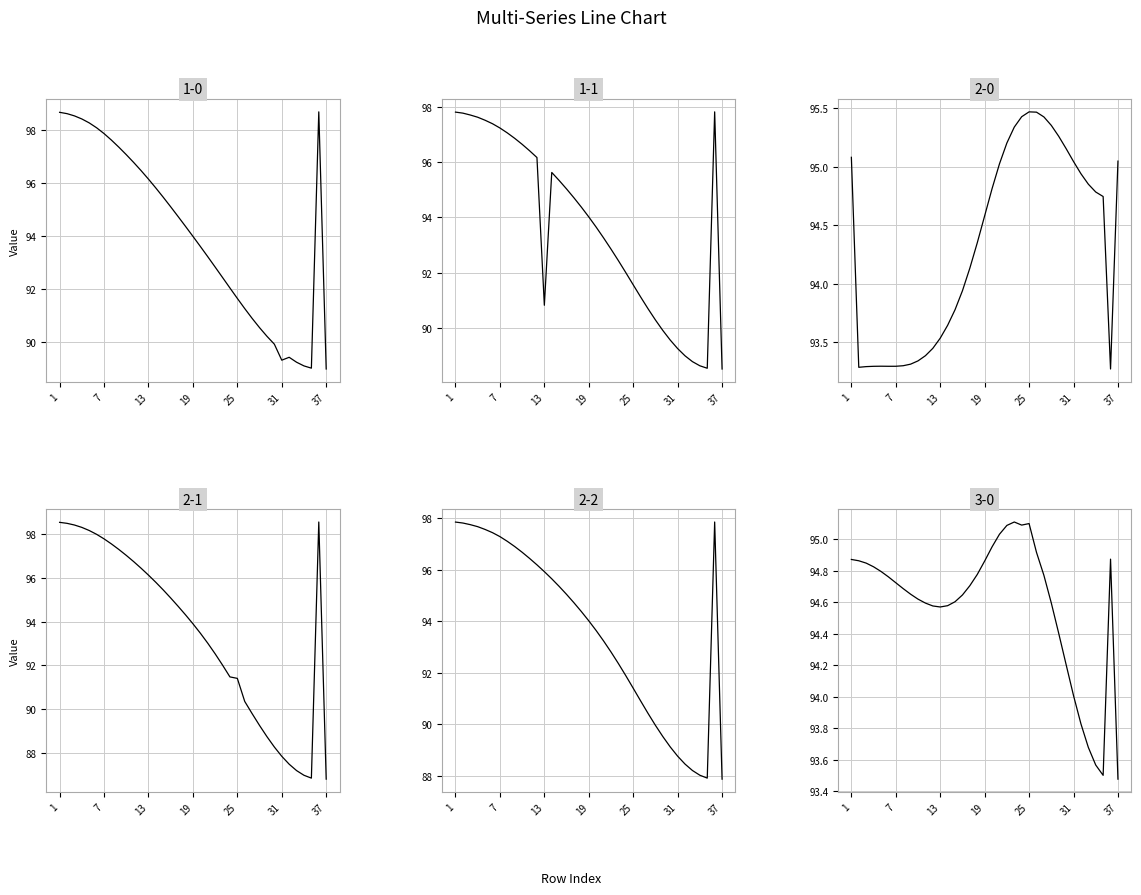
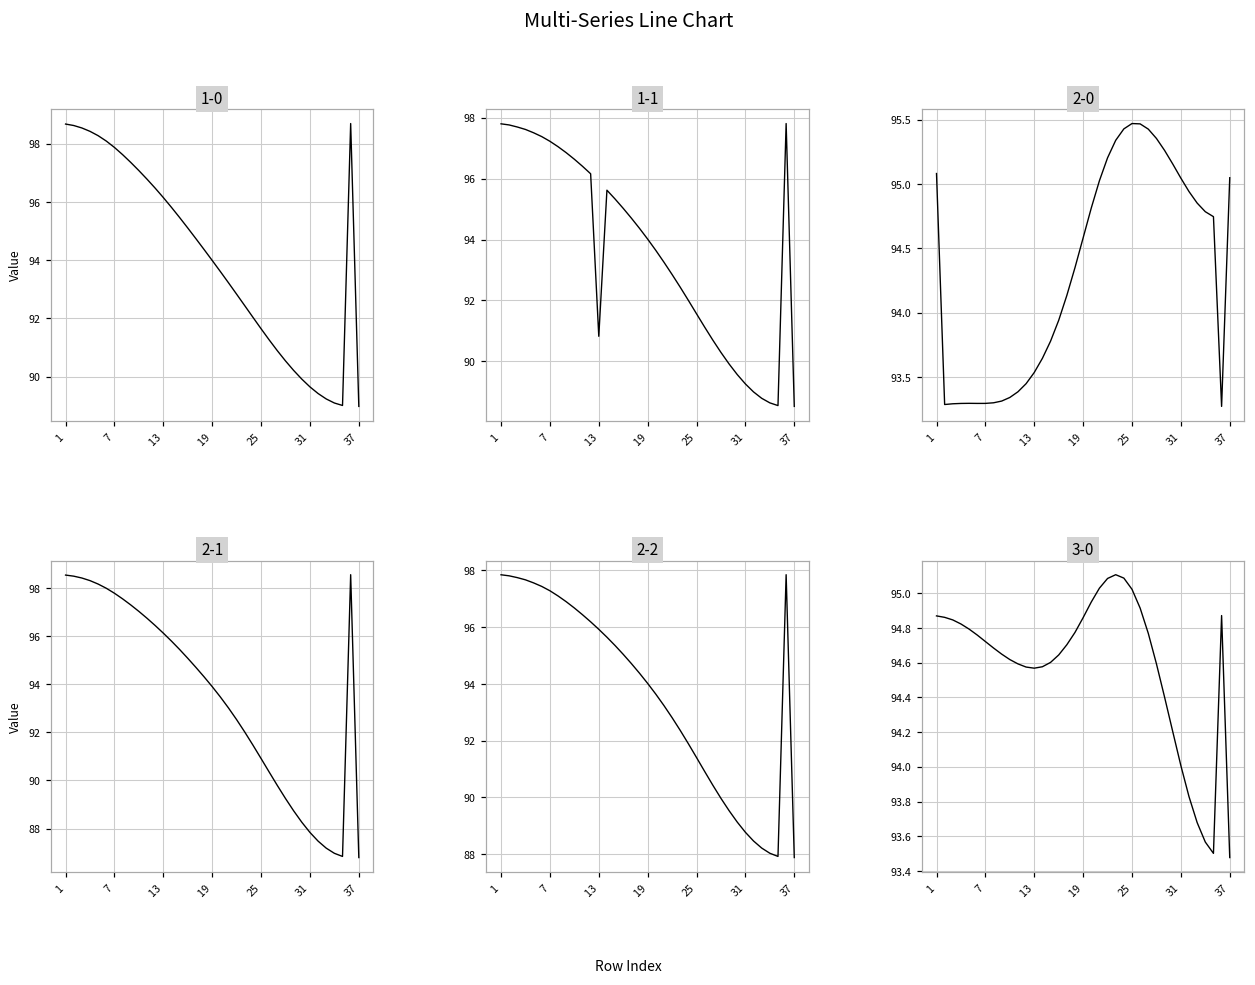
1-0, 31: 89.3 -> 89.6
2-1, 25: 91.4 -> 90.9
3-0, 25: 95.10 -> 95.02
